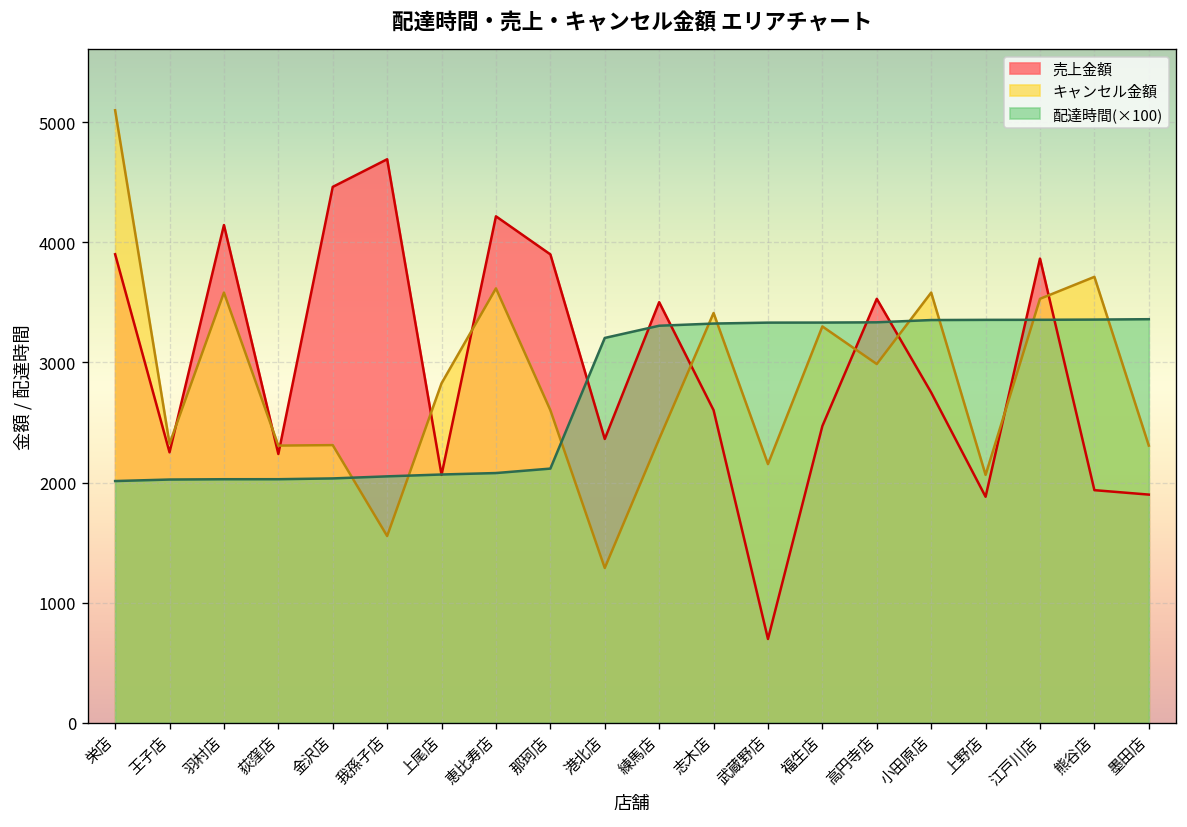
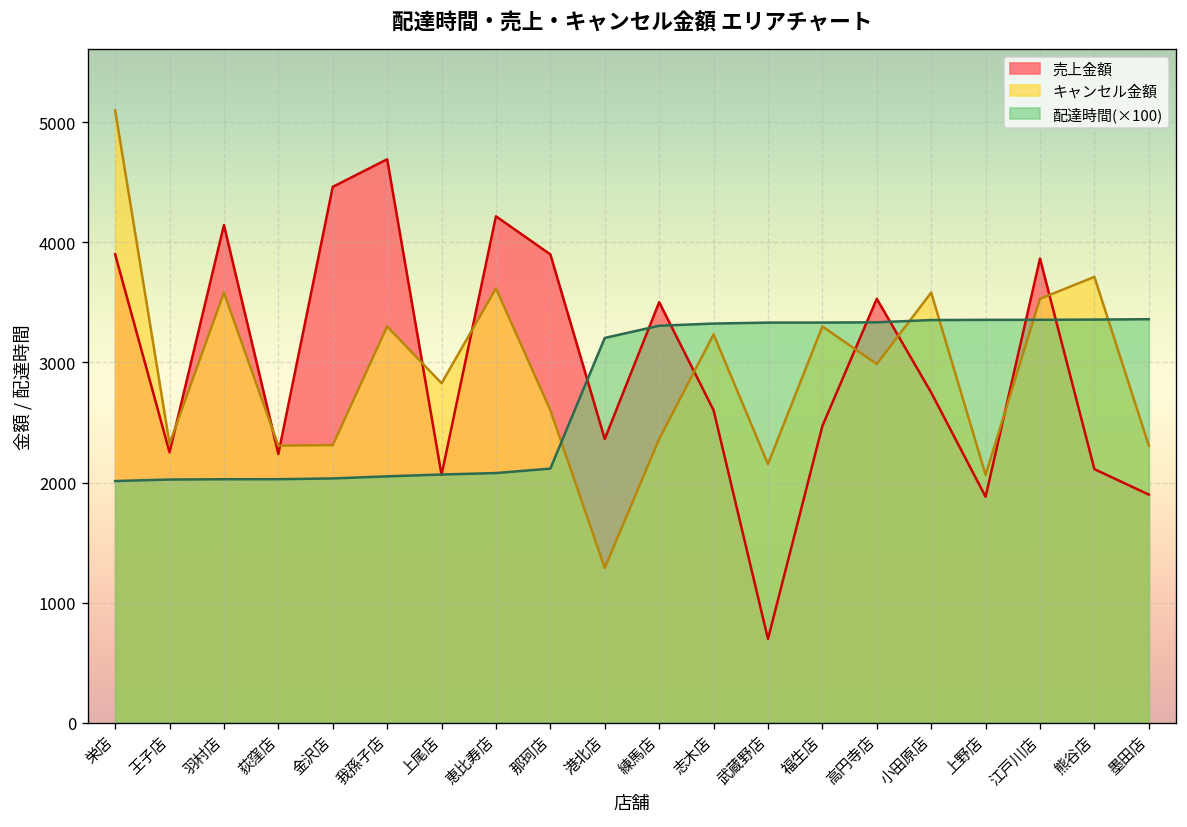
キャンセル金額, 我孫子店: 1560 -> 3300
キャンセル金額, 志木店: 3410 -> 3230
売上金額, 熊谷店: 1940 -> 2110
